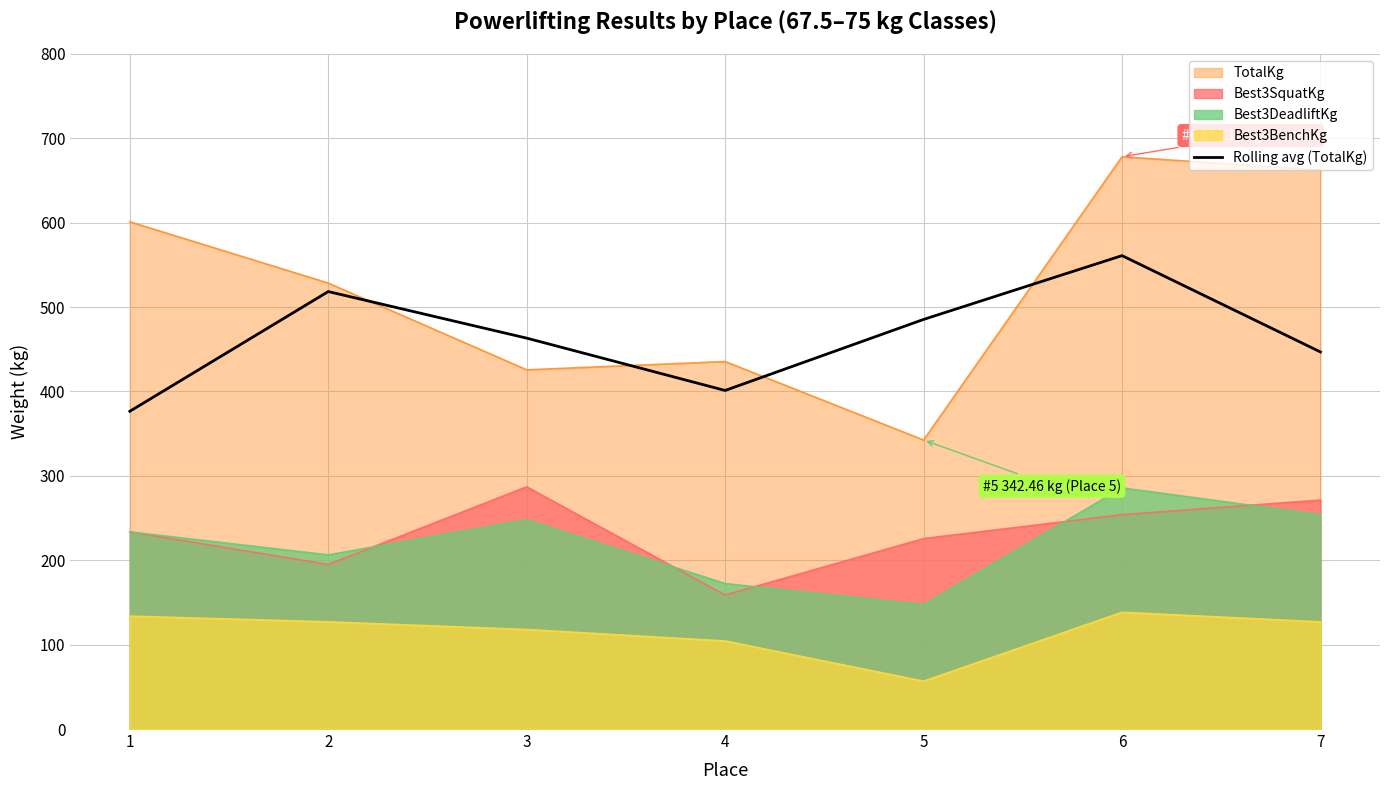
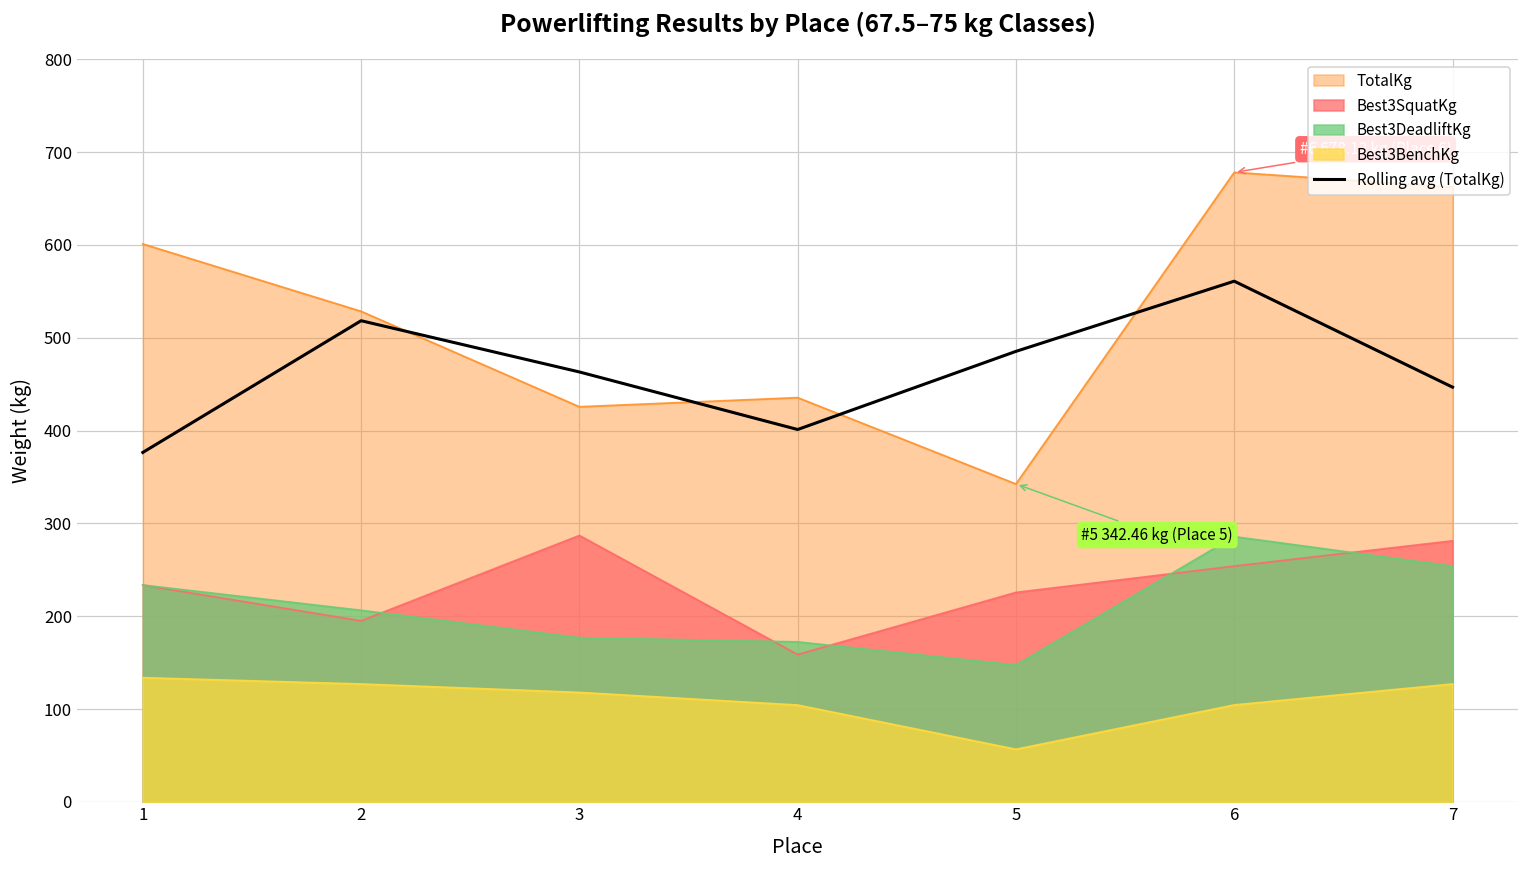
Best3DeadliftKg, 3: 250 -> 180
Best3BenchKg, 6: 140 -> 100
Best3SquatKg, 7: 270 -> 280
